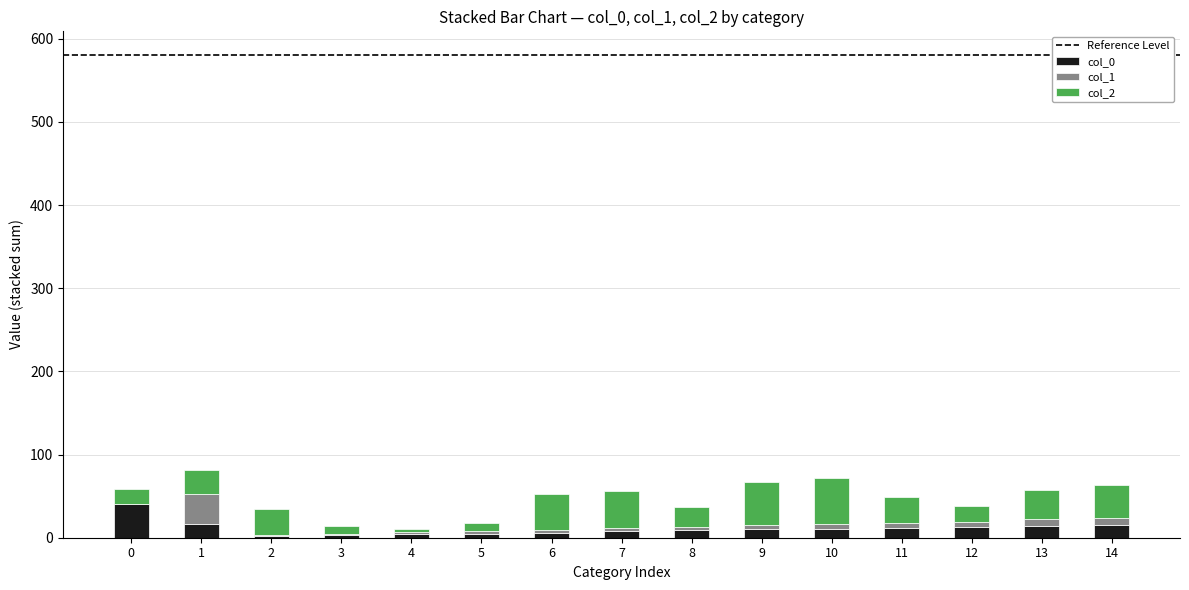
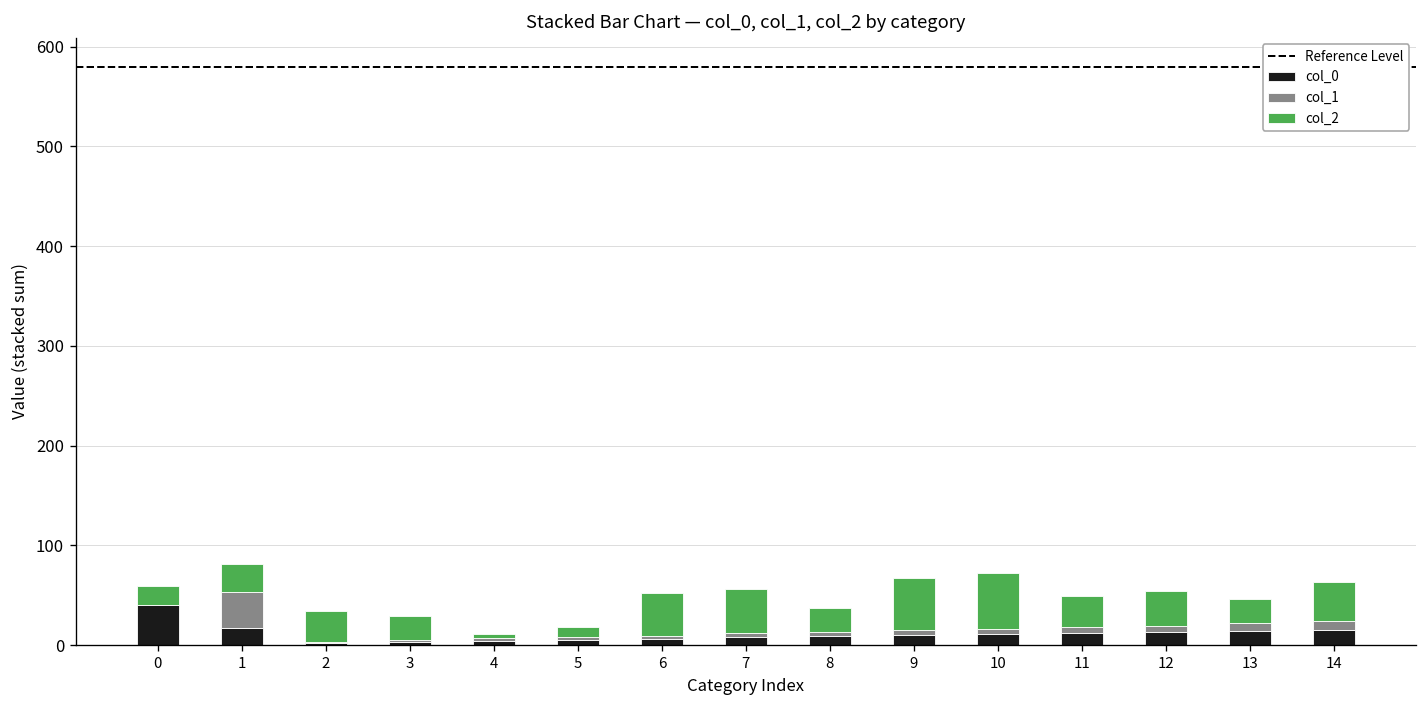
col_2, 3: 10 -> 20
col_2, 12: 20 -> 40
col_2, 13: 40 -> 20
